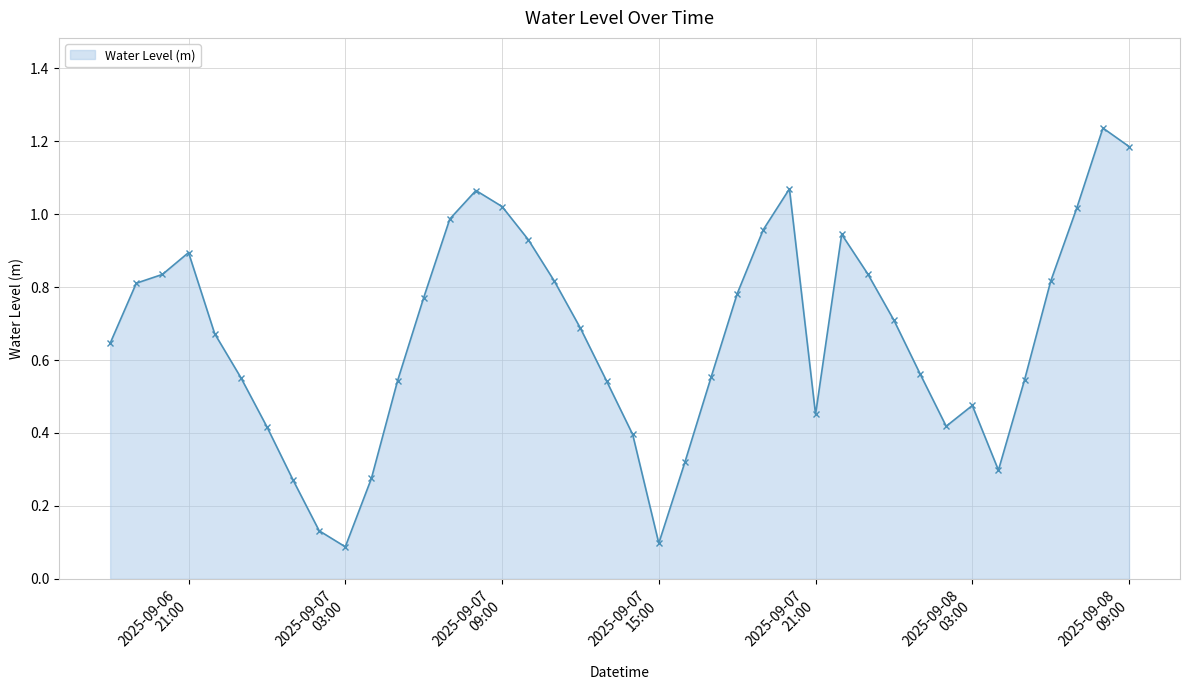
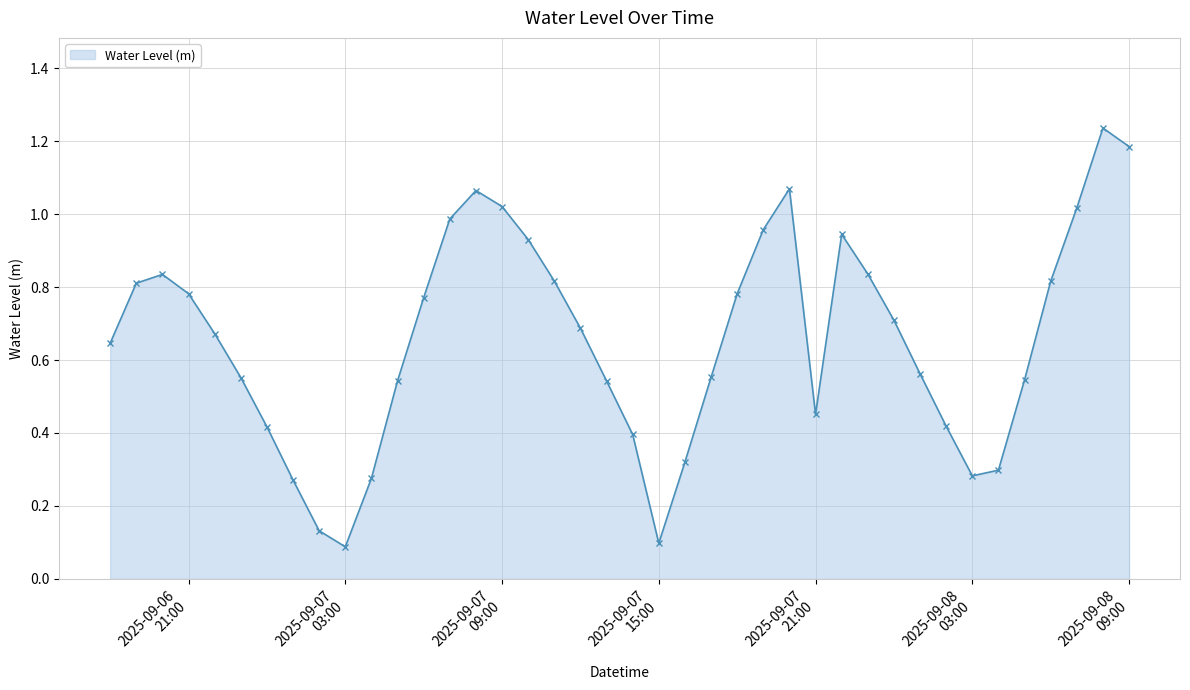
2025-09-06 21:00: 0.89 -> 0.78
2025-09-08 03:00: 0.48 -> 0.28
